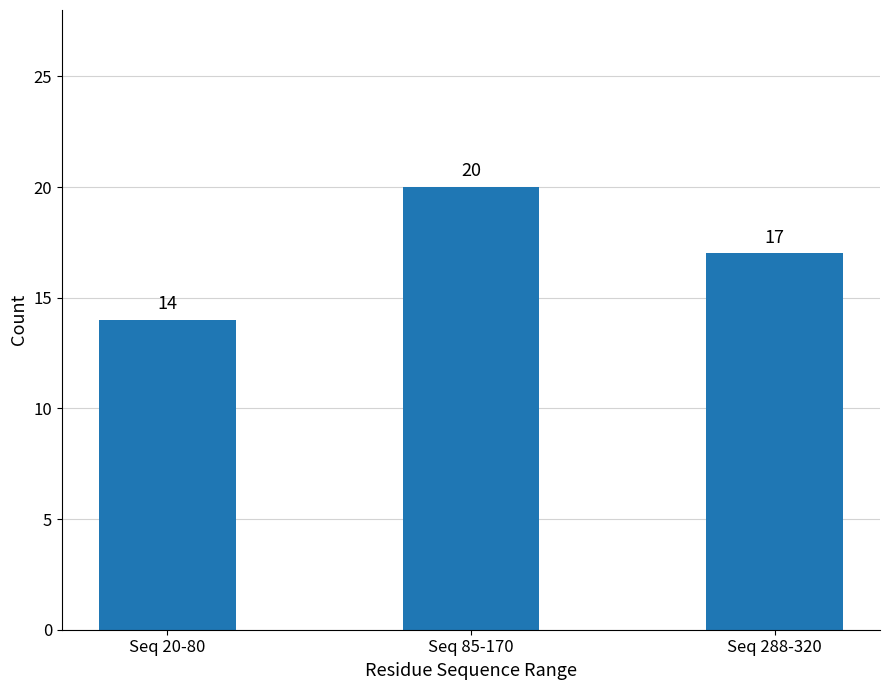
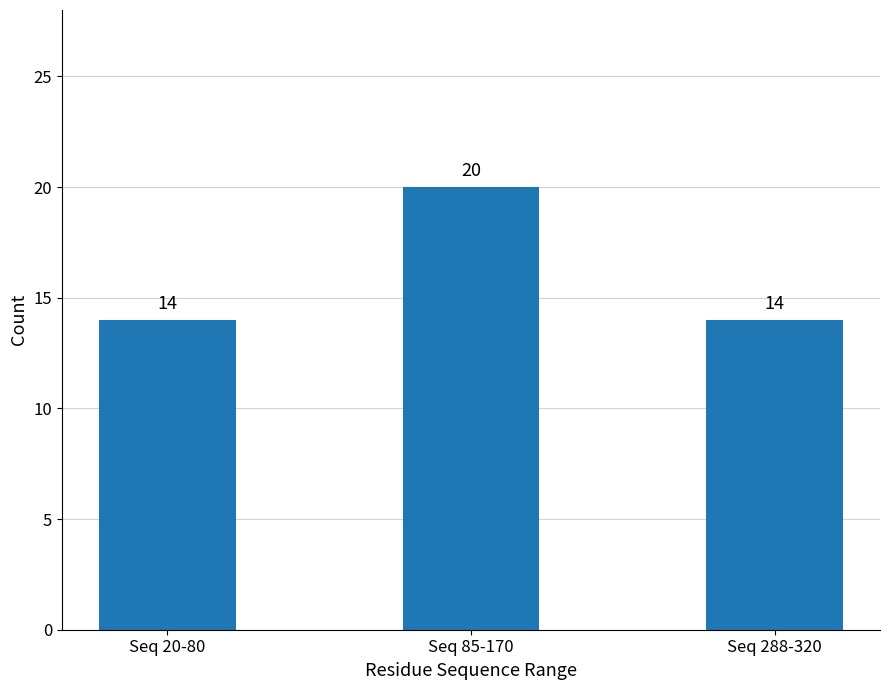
Seq 288-320: 17 -> 14
